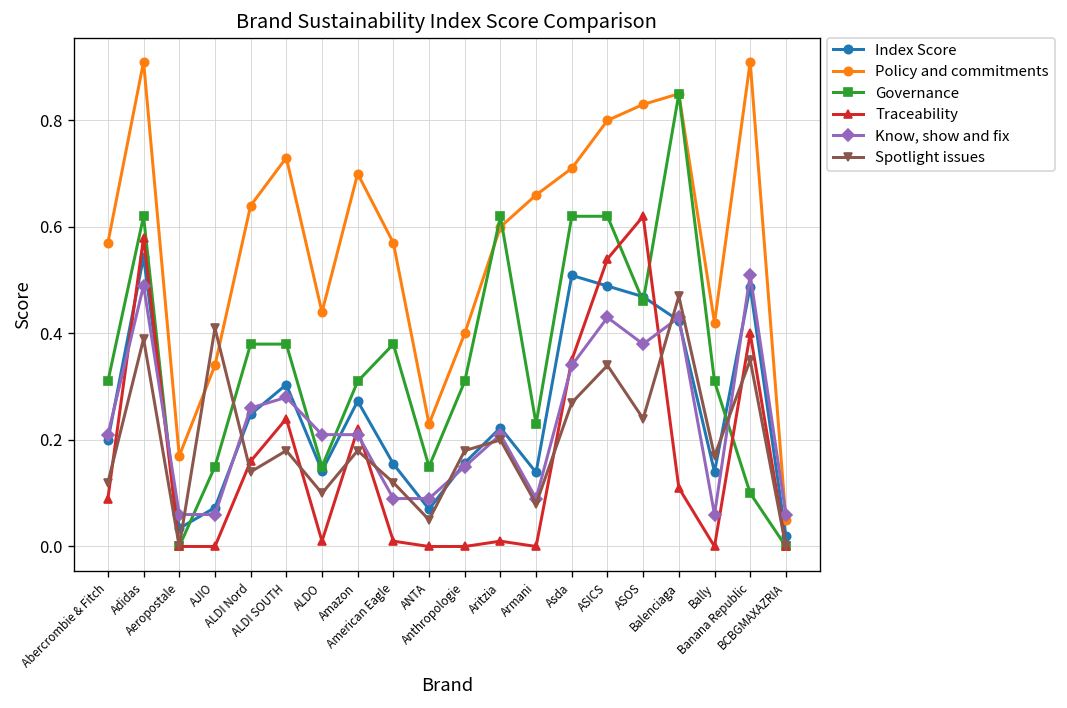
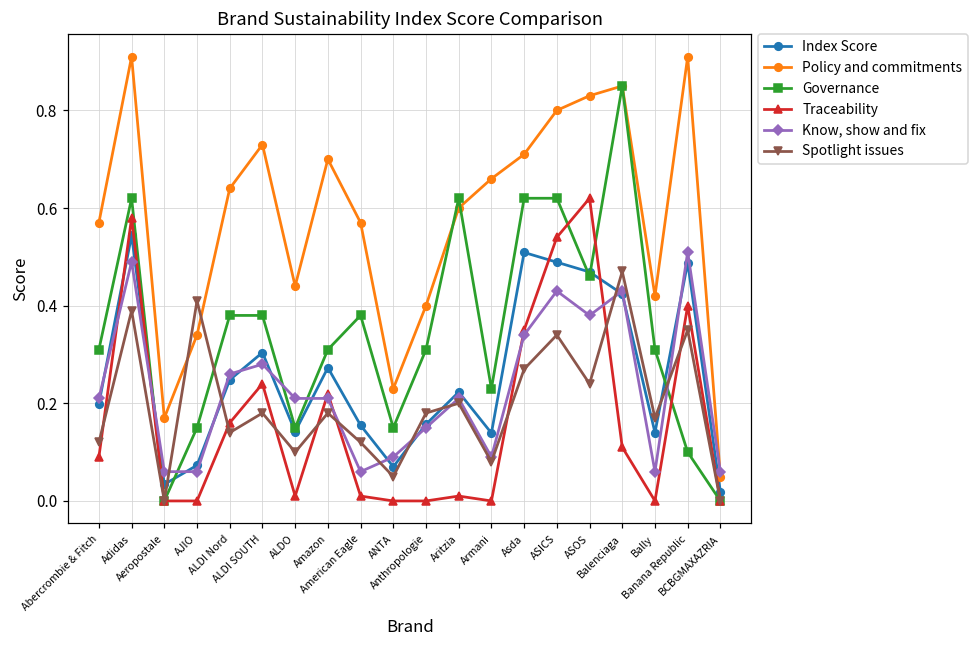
Know, show and fix, American Eagle: 0.09 -> 0.06
